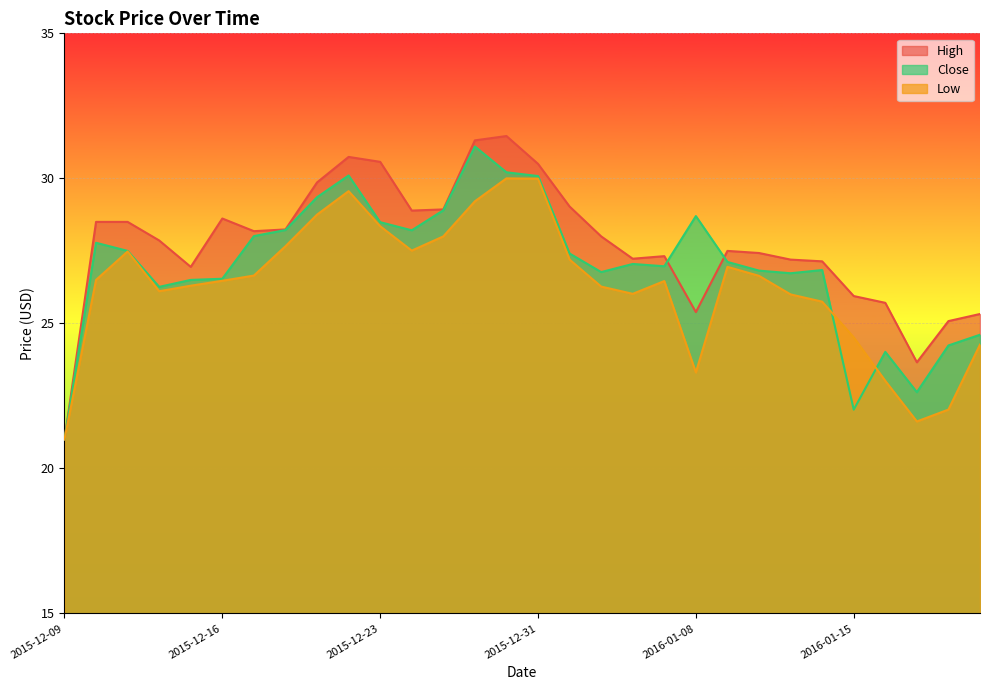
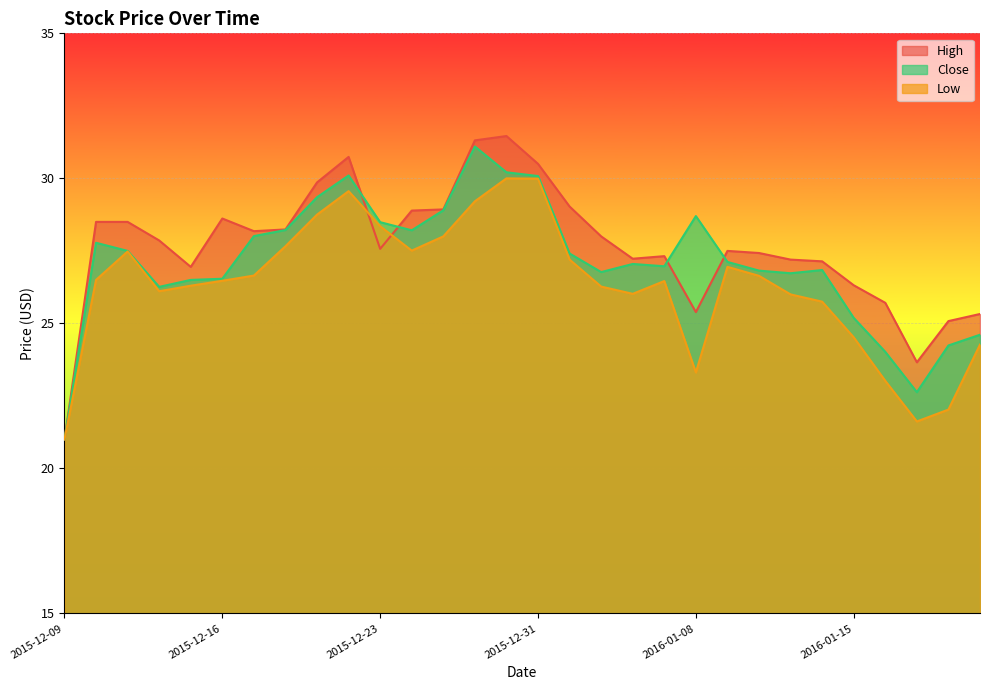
High, 2015-12-23: 30.6 -> 27.6
High, 2016-01-15: 25.9 -> 26.3
Close, 2016-01-15: 22.0 -> 25.2
